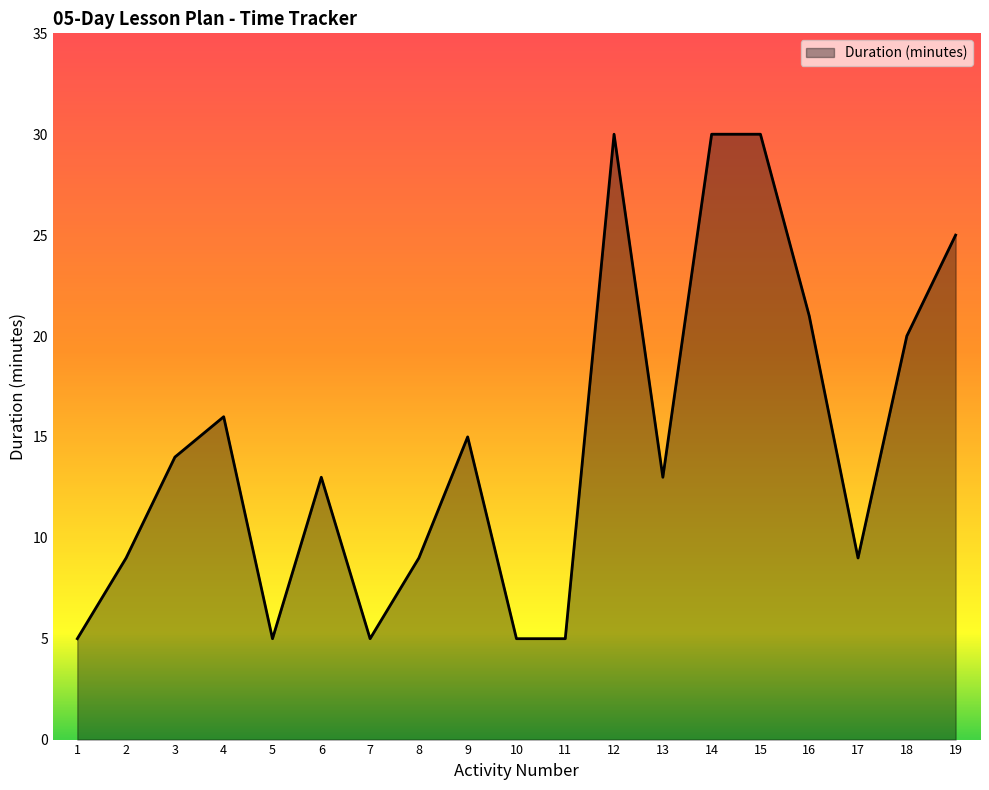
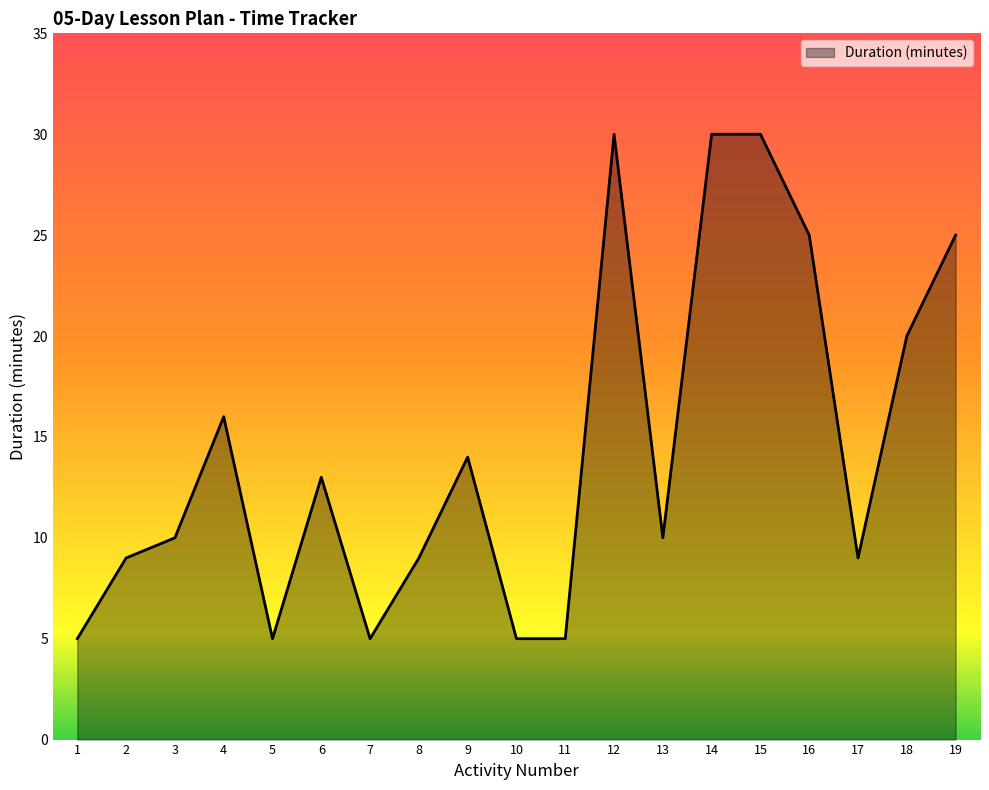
3: 14 -> 10
9: 15 -> 14
13: 13 -> 10
16: 21 -> 25
